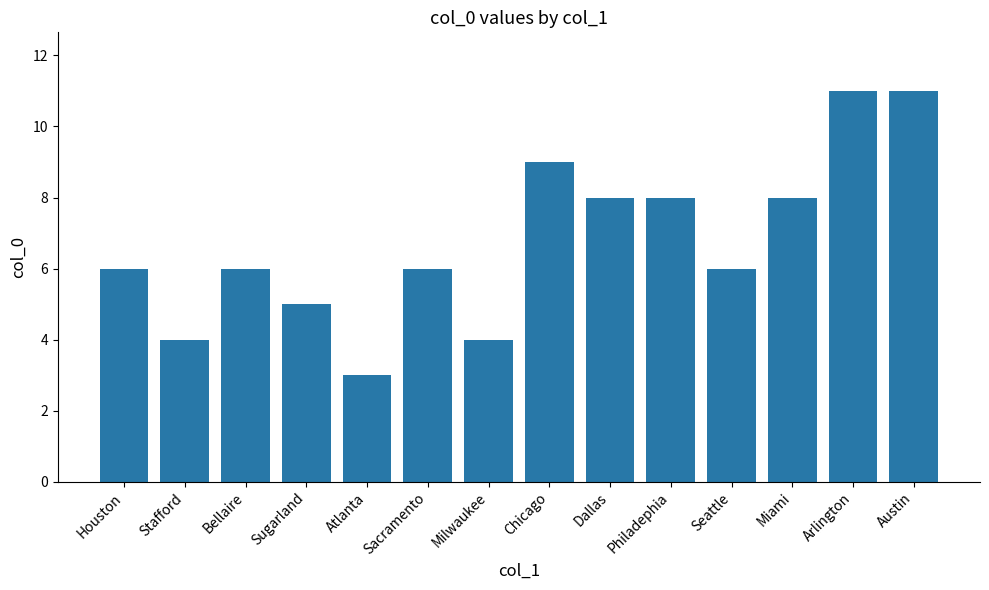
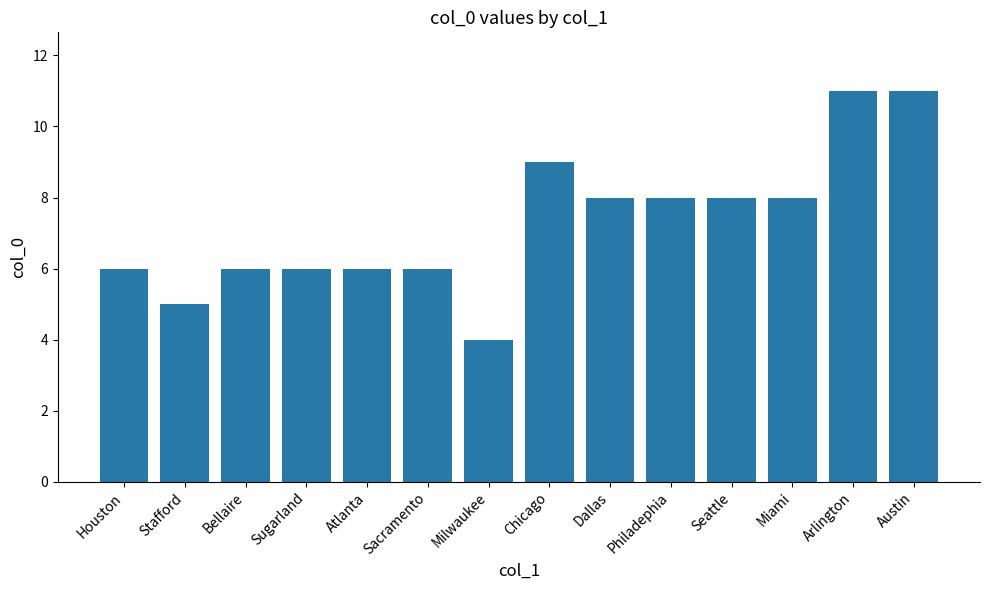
Stafford: 4 -> 5
Sugarland: 5 -> 6
Atlanta: 3 -> 6
Seattle: 6 -> 8
